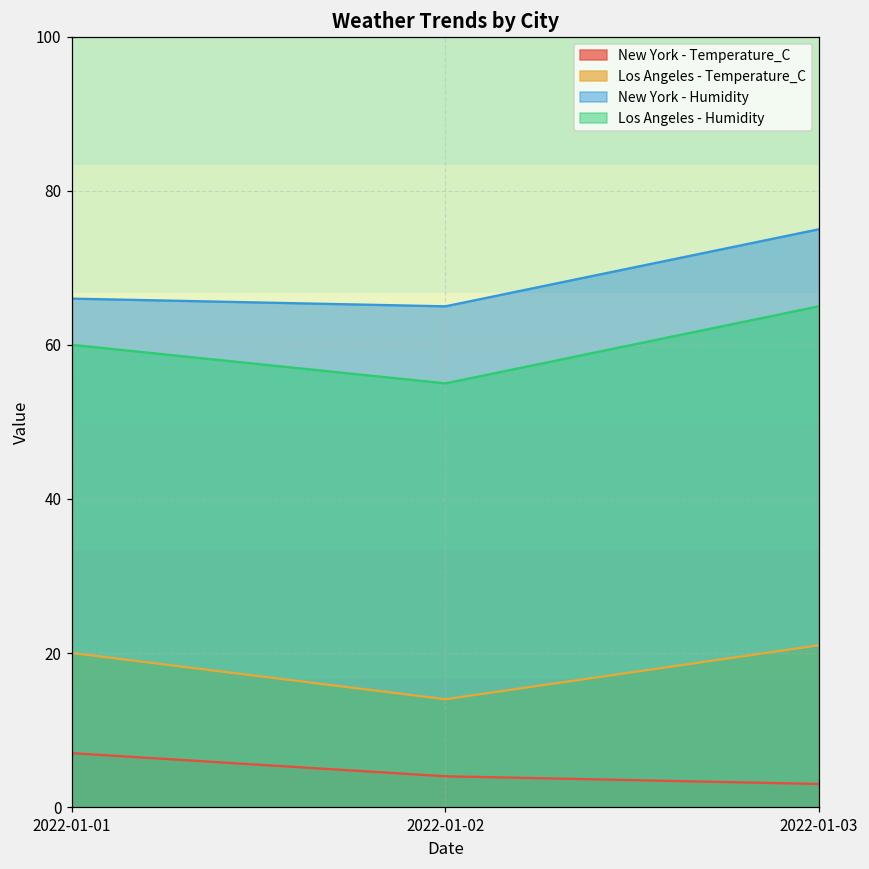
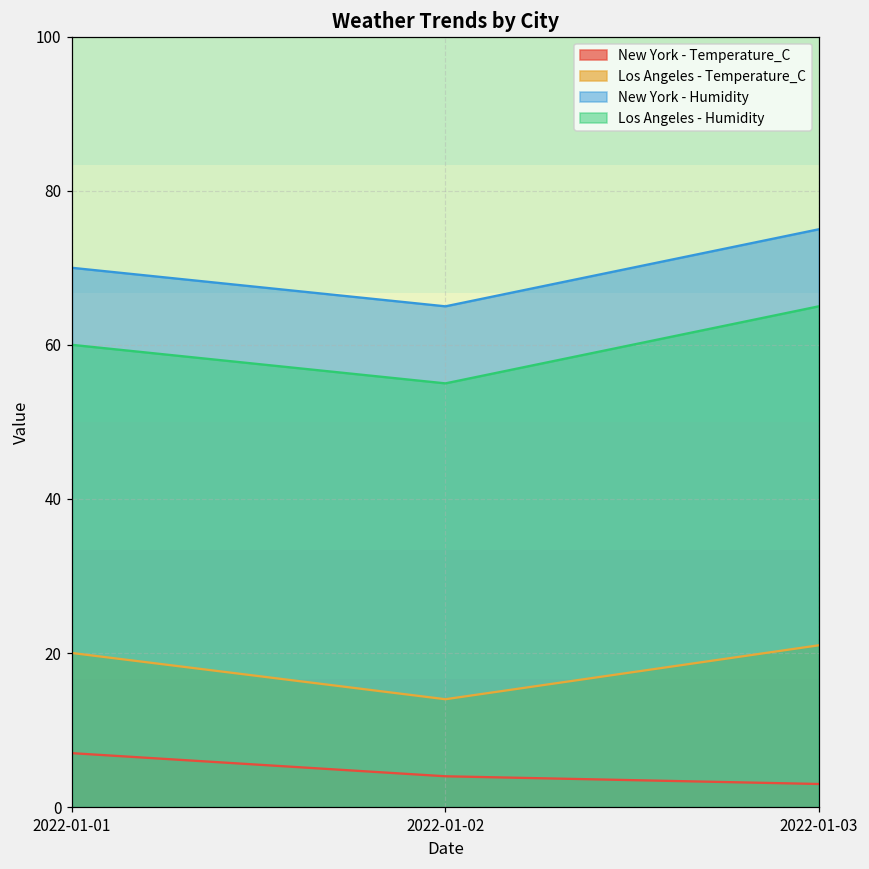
New York - Humidity, 2022-01-01: 66 -> 70
